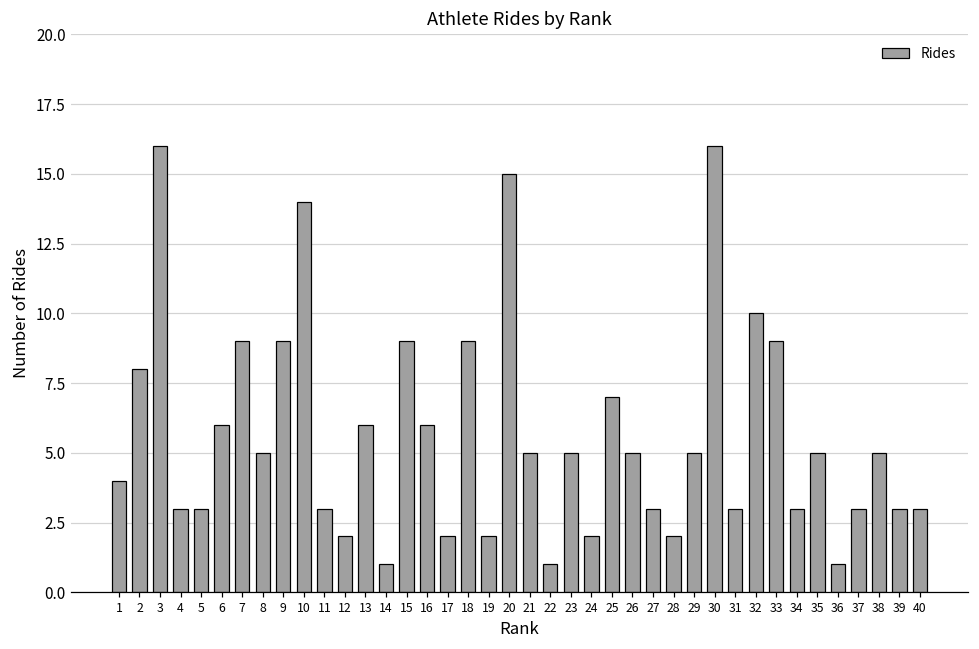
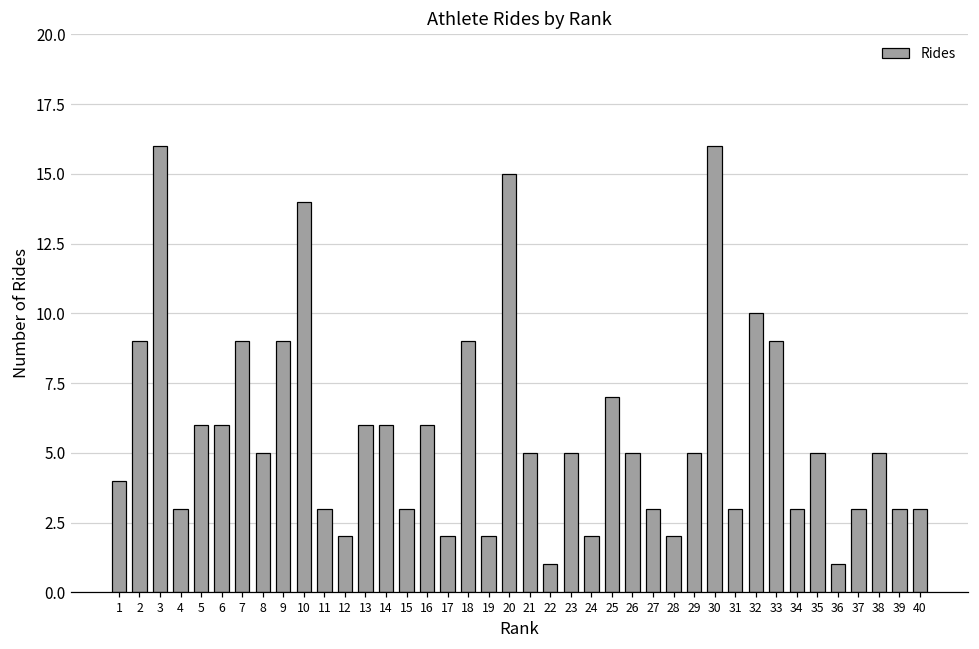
2: 8 -> 9
5: 3 -> 6
14: 1 -> 6
15: 9 -> 3
